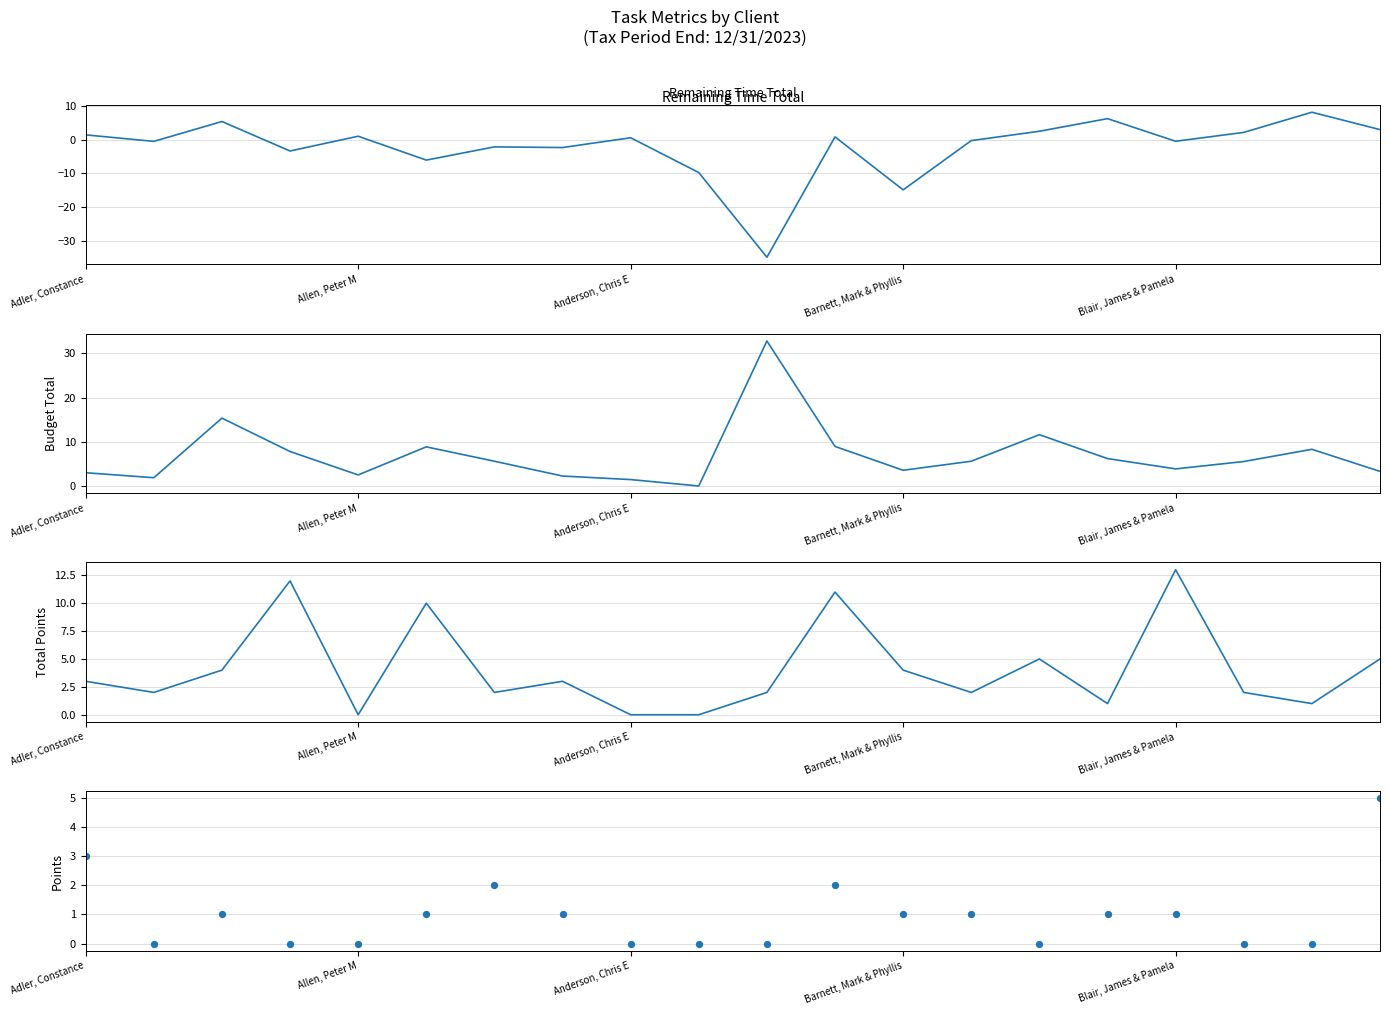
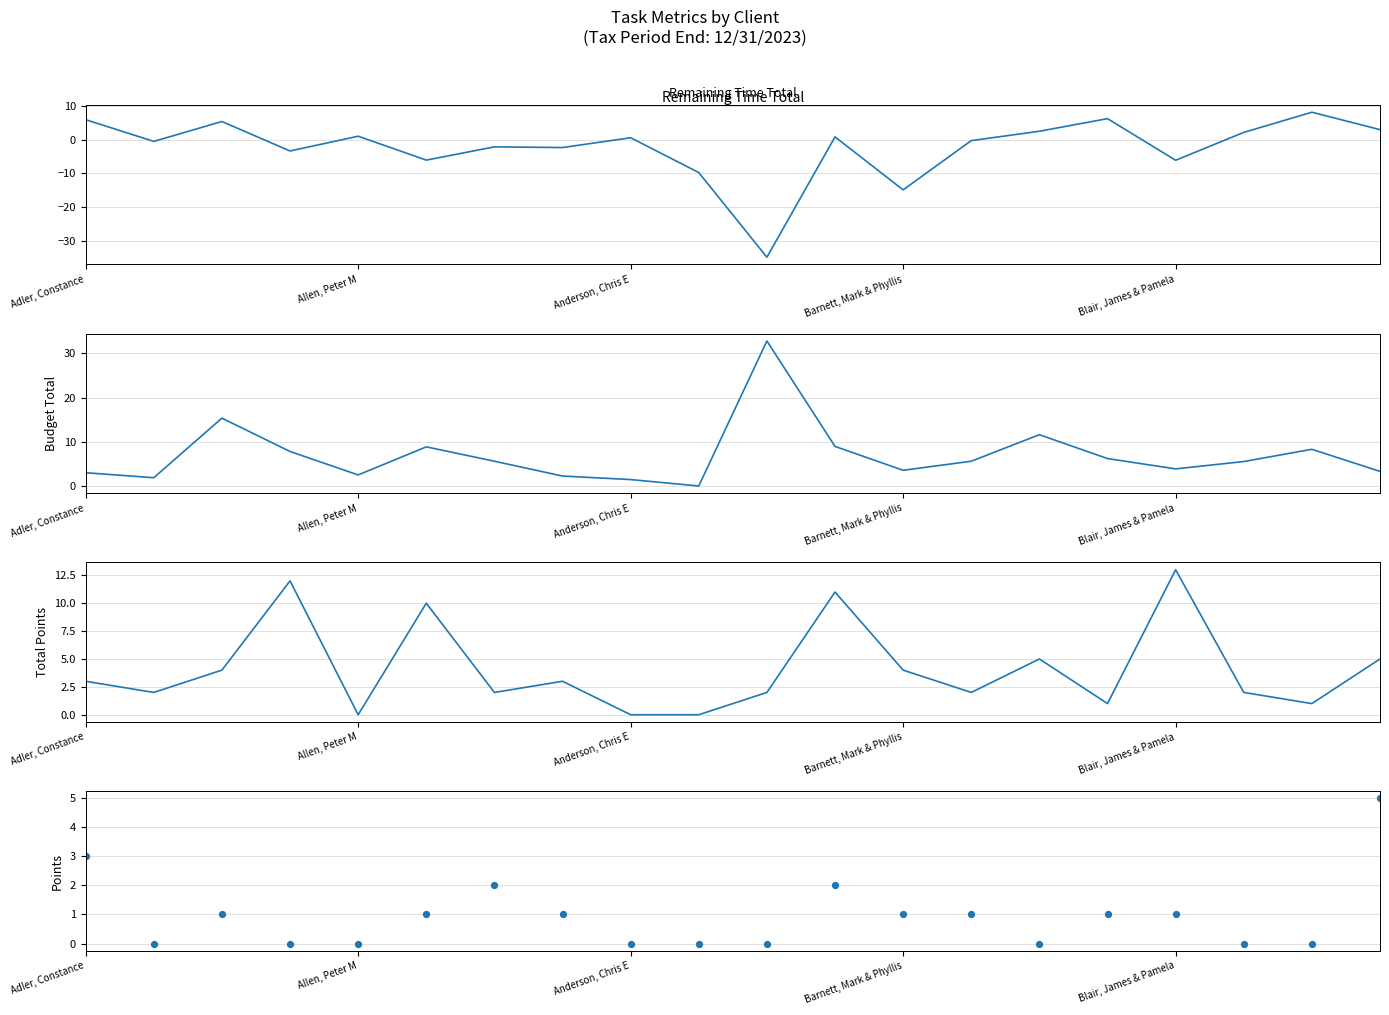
Remaining Time Total, Adler, Constance: 1 -> 6
Remaining Time Total, Blair, James & Pamela: 0 -> -6
